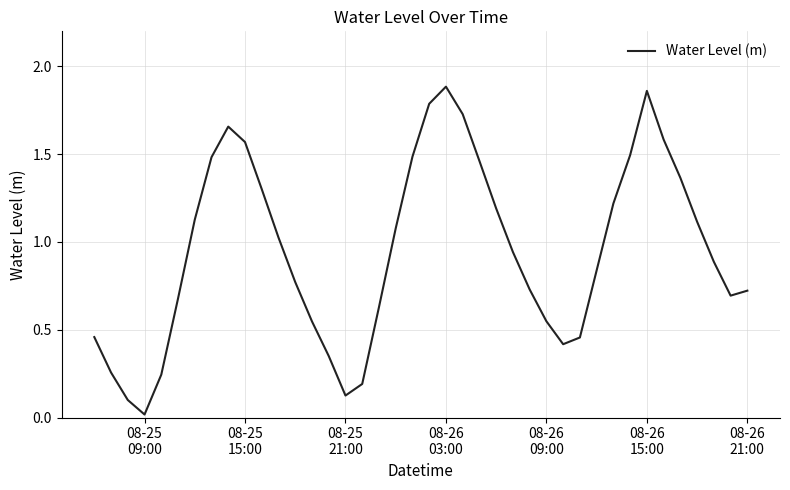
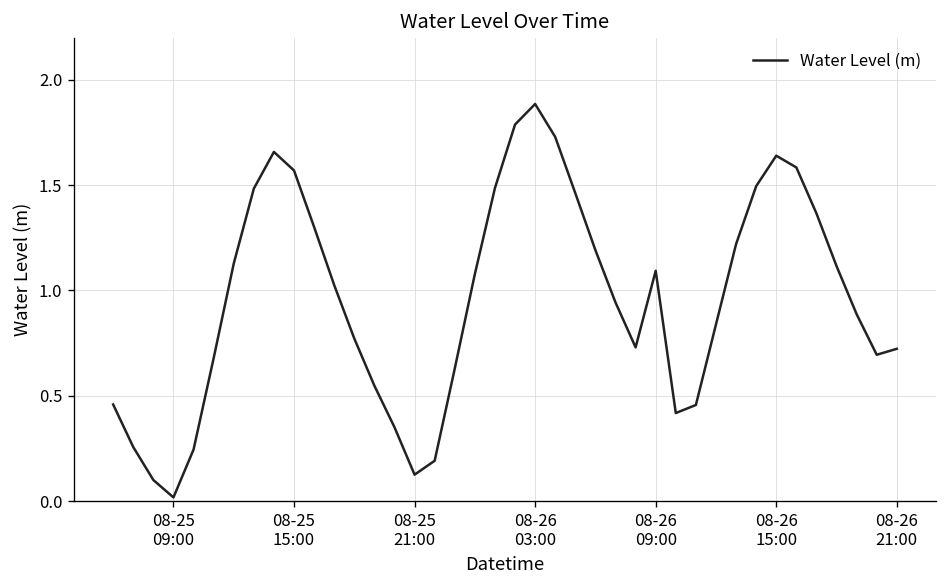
08-26 09:00: 0.55 -> 1.09
08-26 15:00: 1.86 -> 1.64
